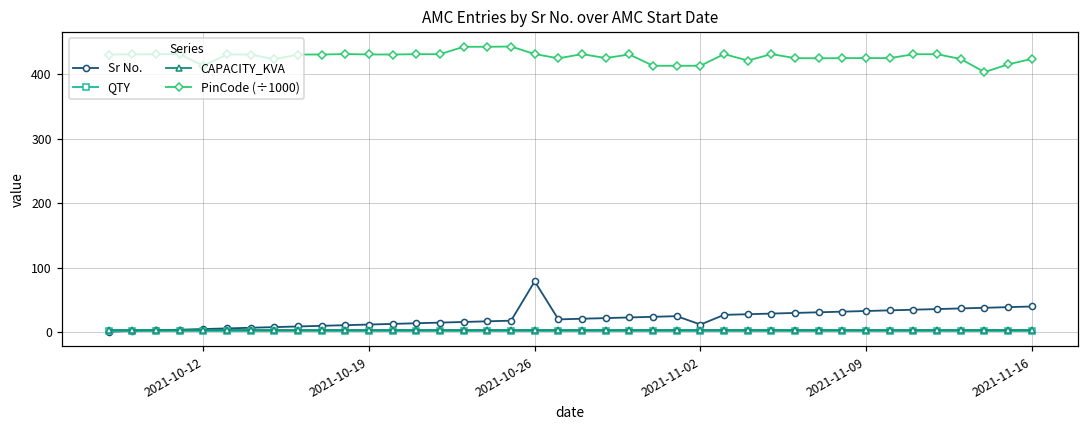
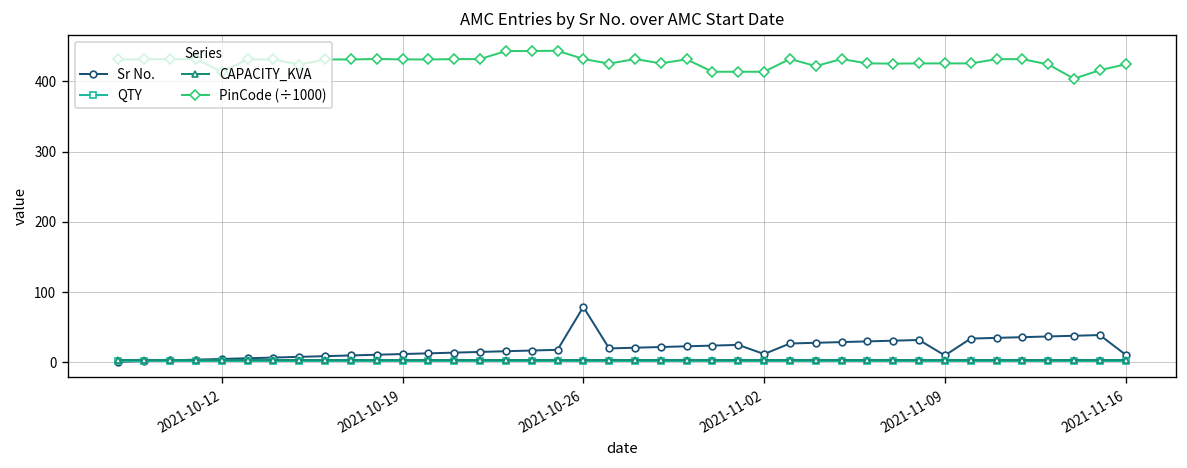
Sr No., 2021-11-09: 30 -> 10
Sr No., 2021-11-16: 40 -> 10
